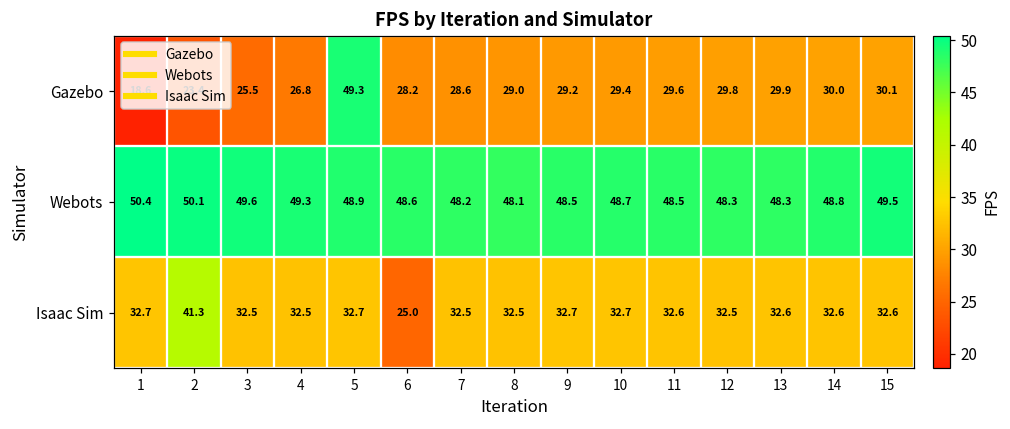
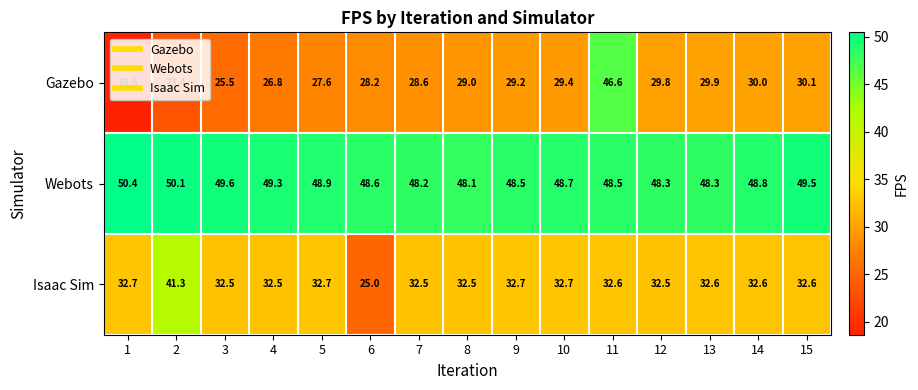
Gazebo, 5: 49.3 -> 27.6
Gazebo, 11: 29.6 -> 46.6
